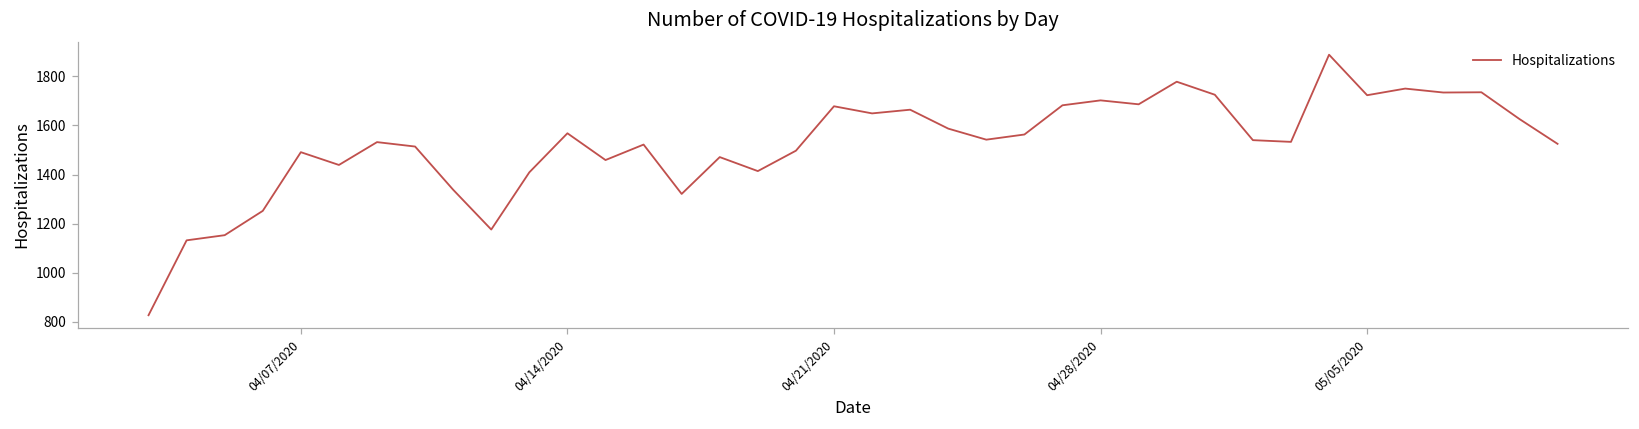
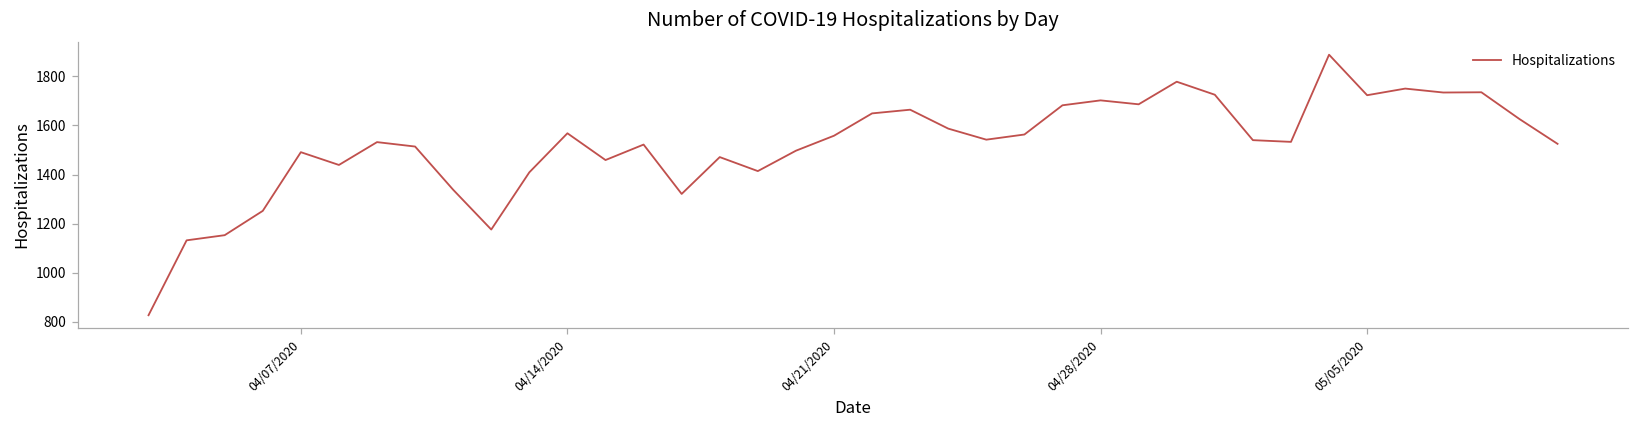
04/21/2020: 1680 -> 1560
